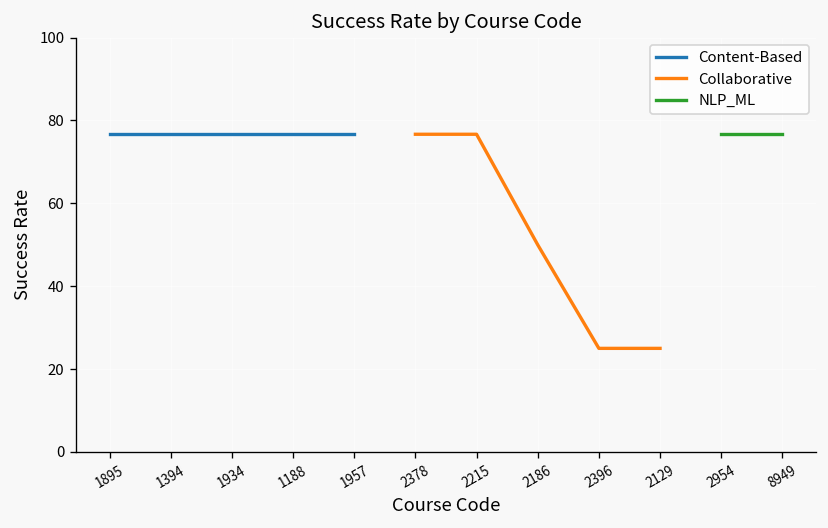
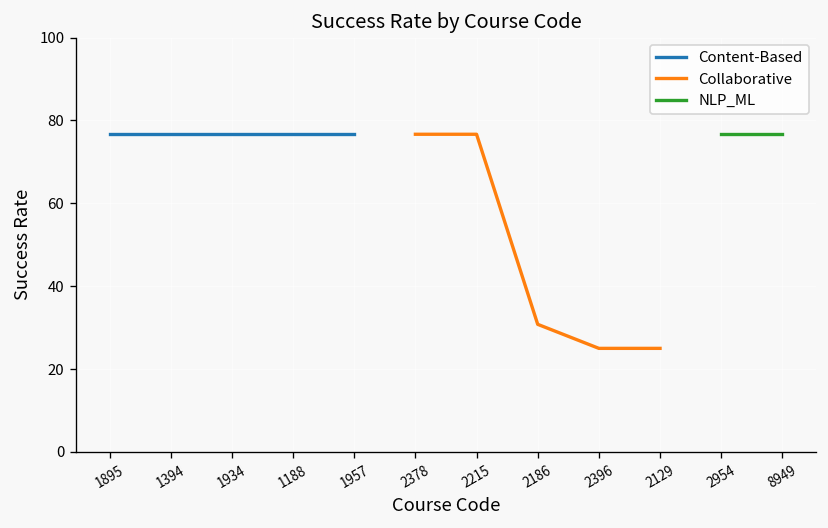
Collaborative, 2186: 50 -> 31
